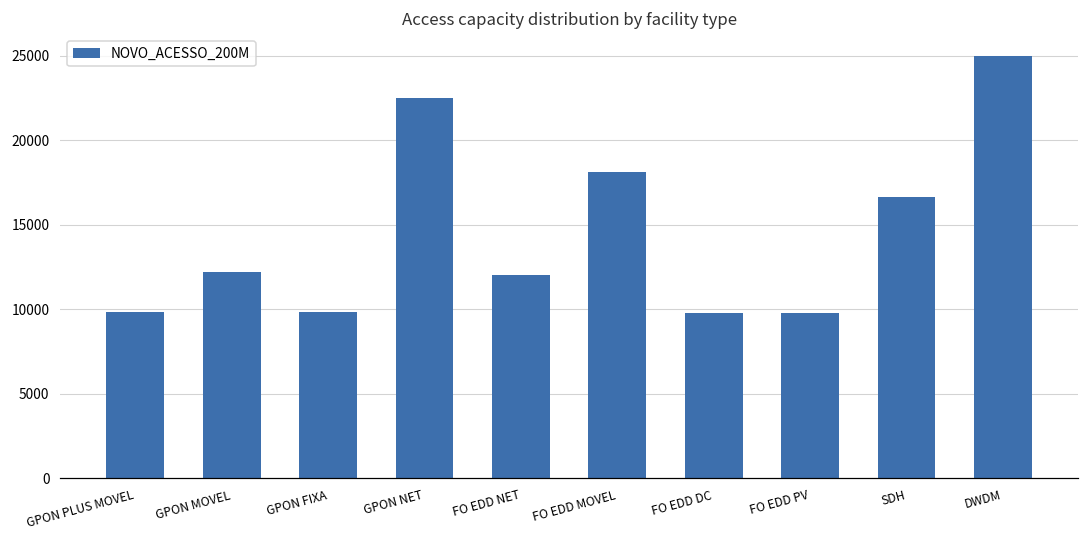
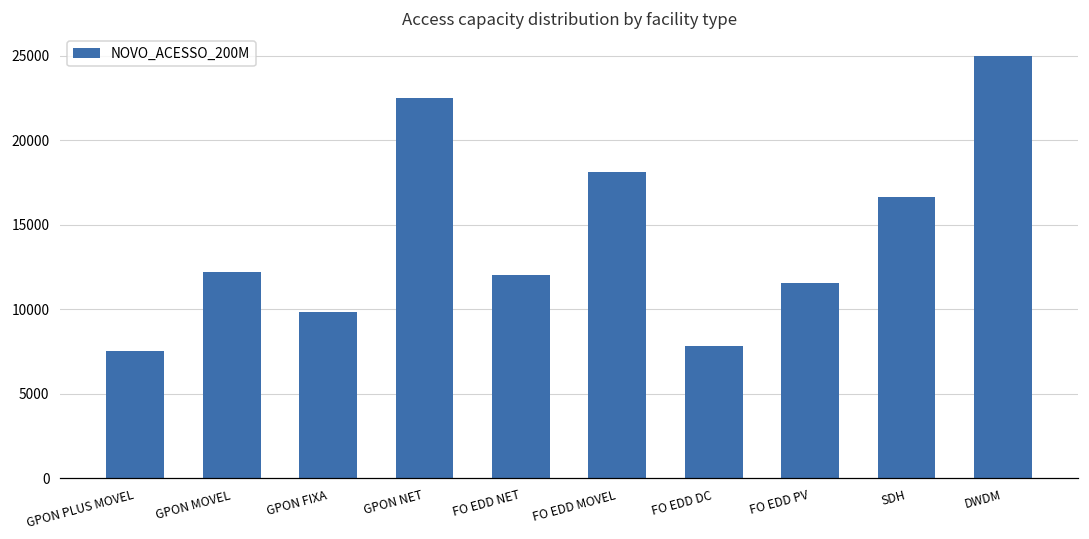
GPON PLUS MOVEL: 9800 -> 7500
FO EDD DC: 9800 -> 7800
FO EDD PV: 9800 -> 11500
